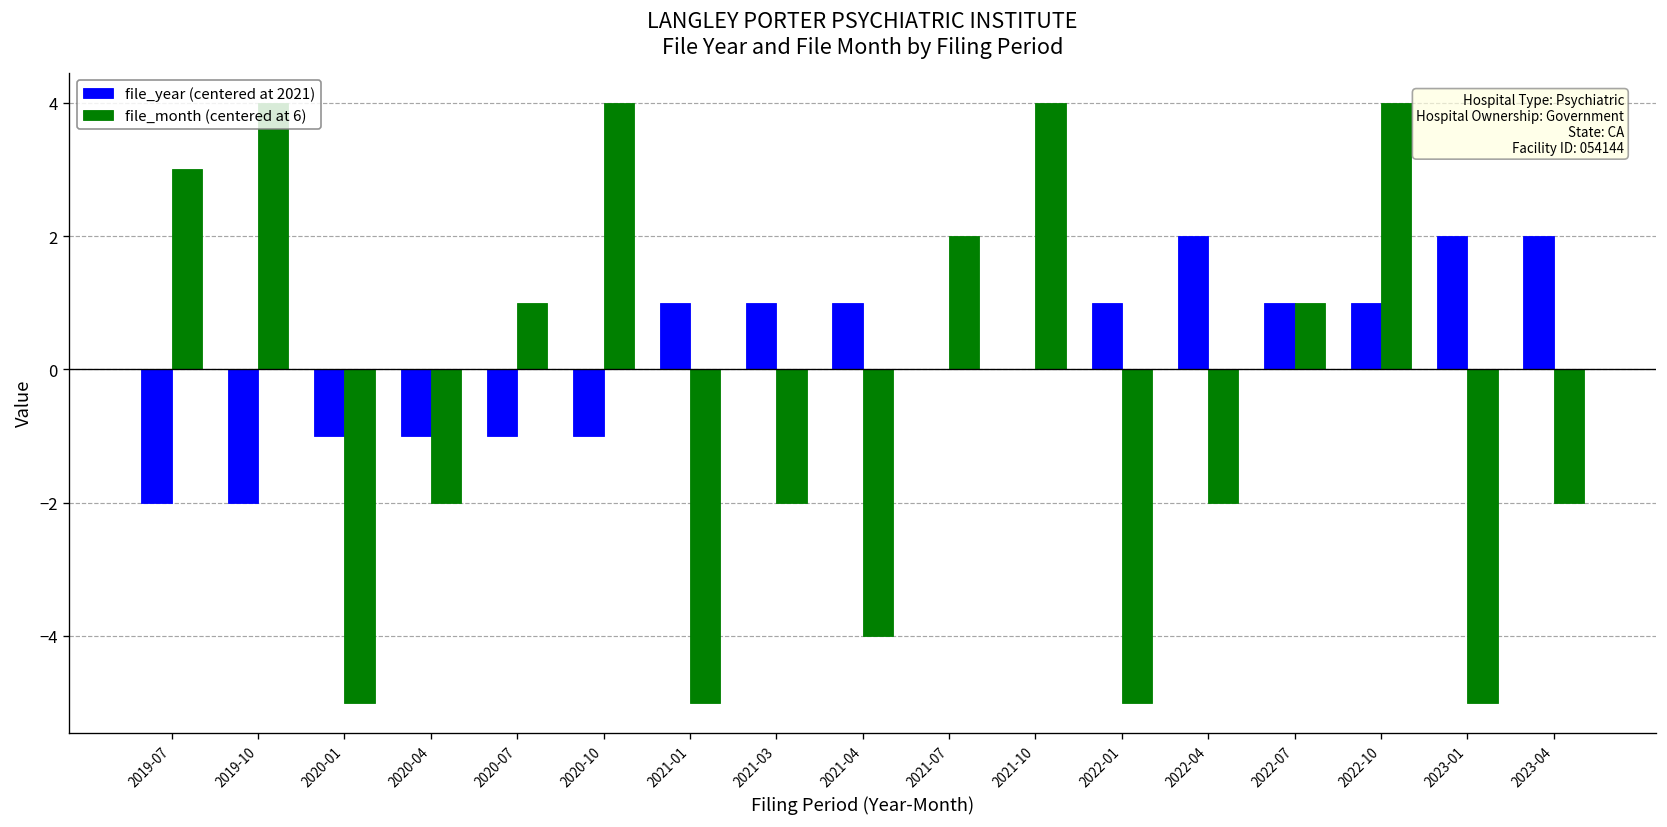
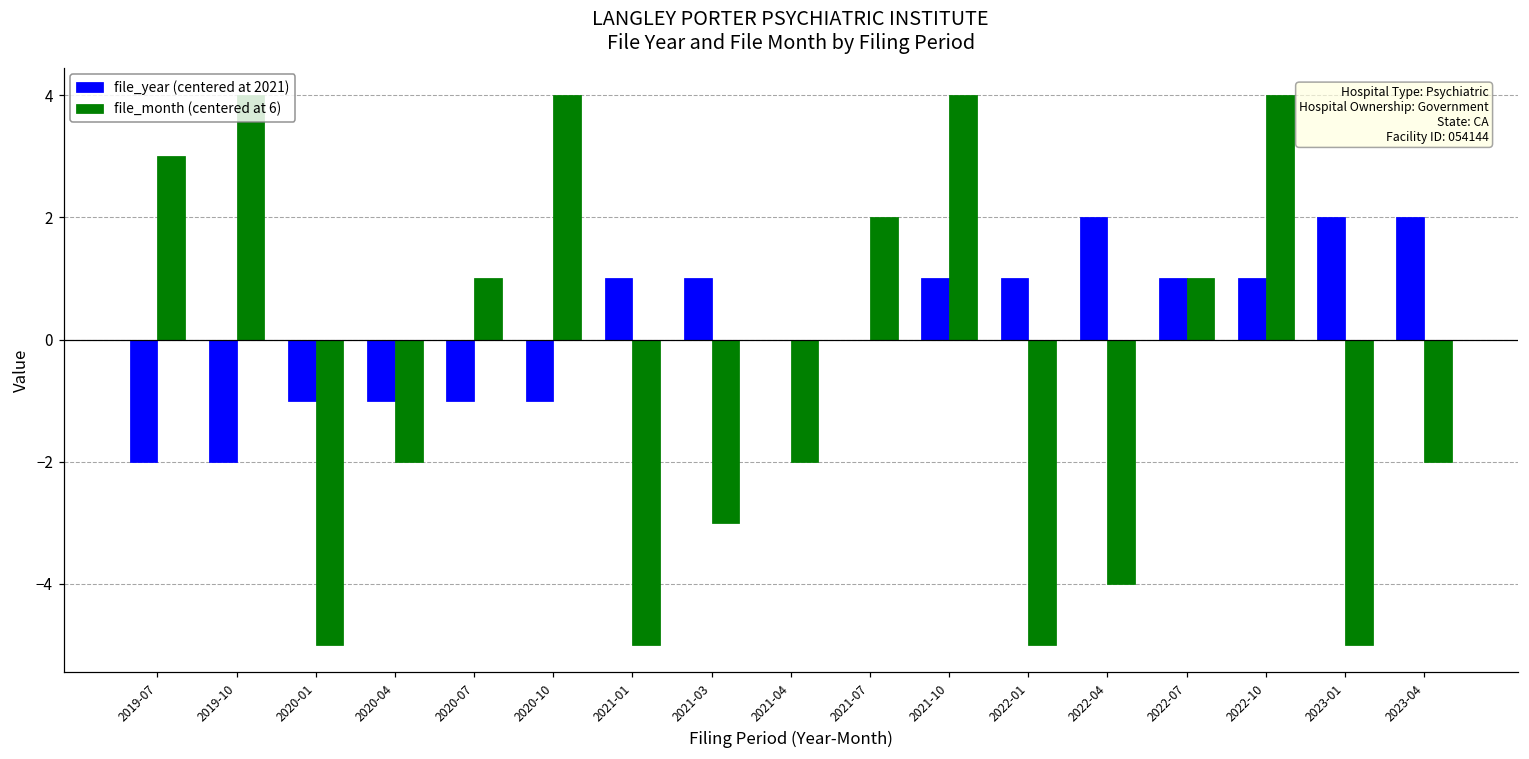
file_month (centered at 6), 2021-03: -2.0 -> -3.0
file_year (centered at 2021), 2021-04: 1.0 -> 0.0
file_month (centered at 6), 2021-04: -4.0 -> -2.0
file_year (centered at 2021), 2021-10: 0.0 -> 1.0
file_month (centered at 6), 2022-04: -2.0 -> -4.0
